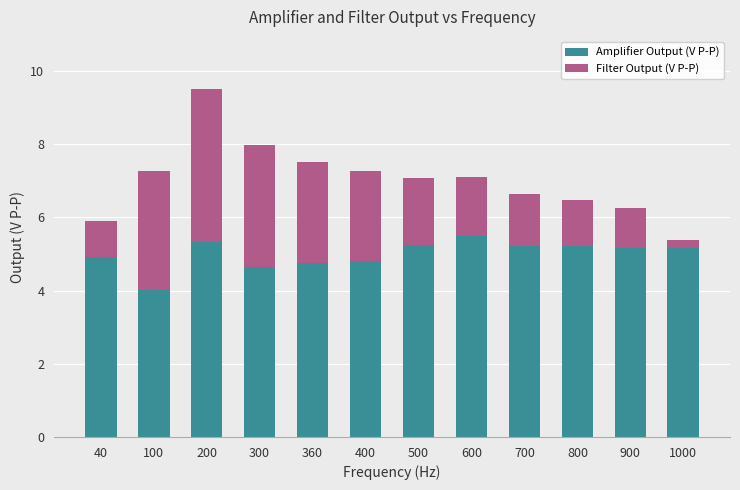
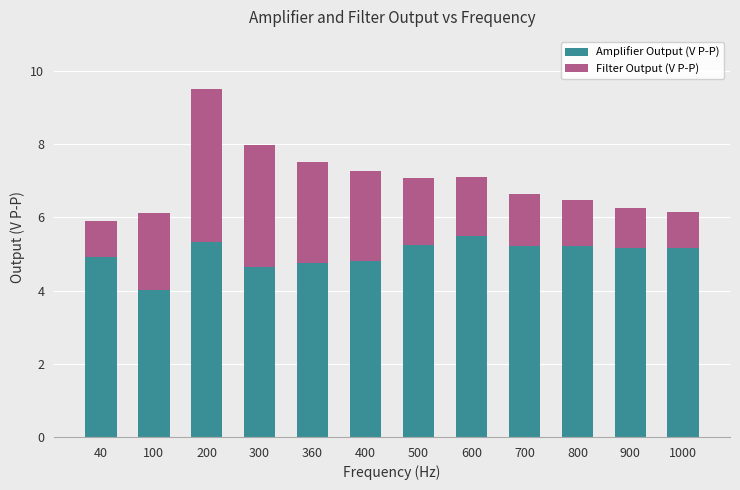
Filter Output (V P-P), 100: 3.3 -> 2.1
Filter Output (V P-P), 1000: 0.2 -> 1.0
